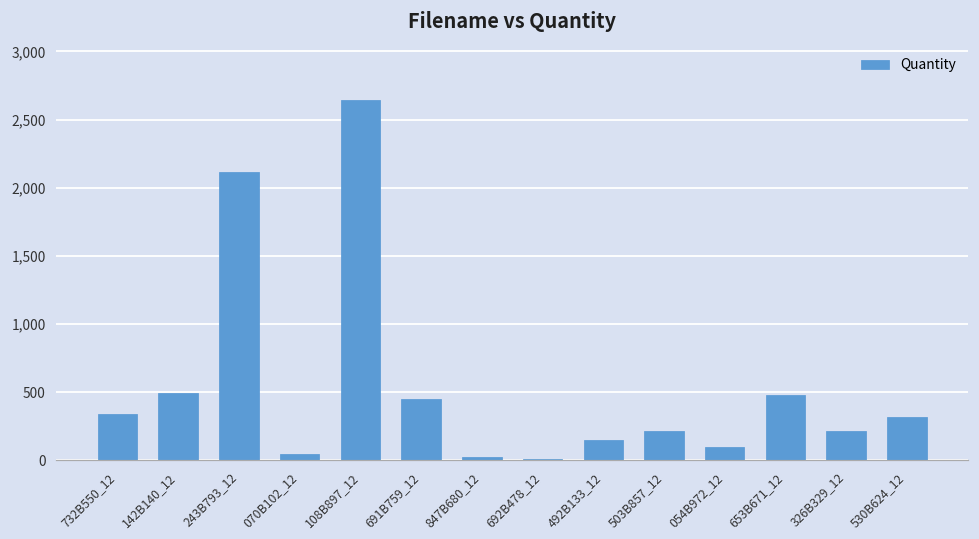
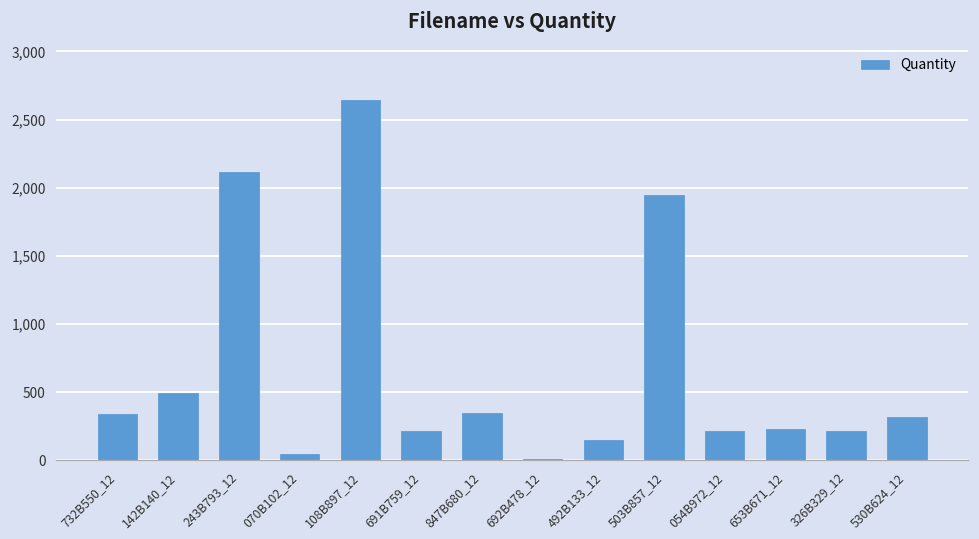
691B759_12: 450 -> 220
847B680_12: 30 -> 350
503B857_12: 220 -> 1,950
054B972_12: 100 -> 220
653B671_12: 480 -> 230
